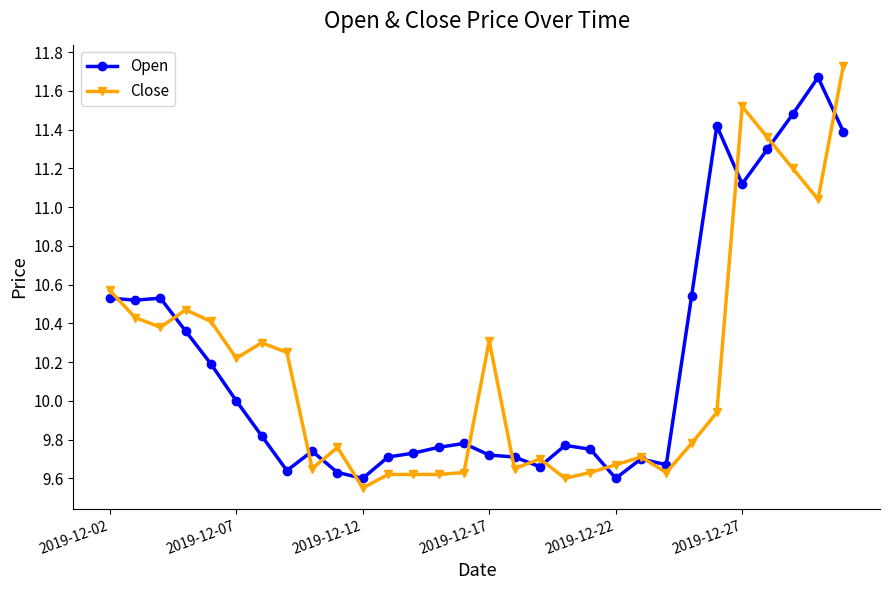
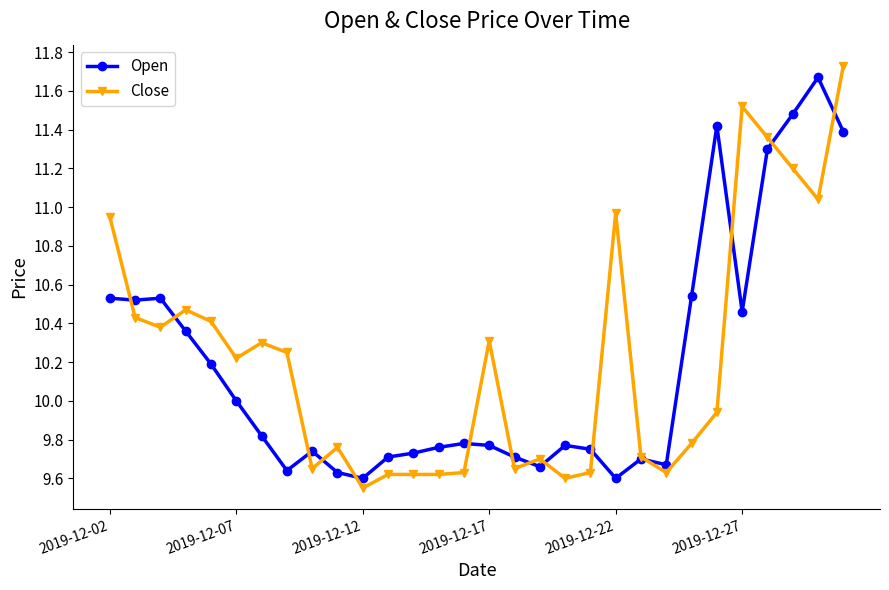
Close, 2019-12-02: 10.57 -> 10.95
Open, 2019-12-17: 9.72 -> 9.77
Close, 2019-12-22: 9.67 -> 10.97
Open, 2019-12-27: 11.12 -> 10.46
